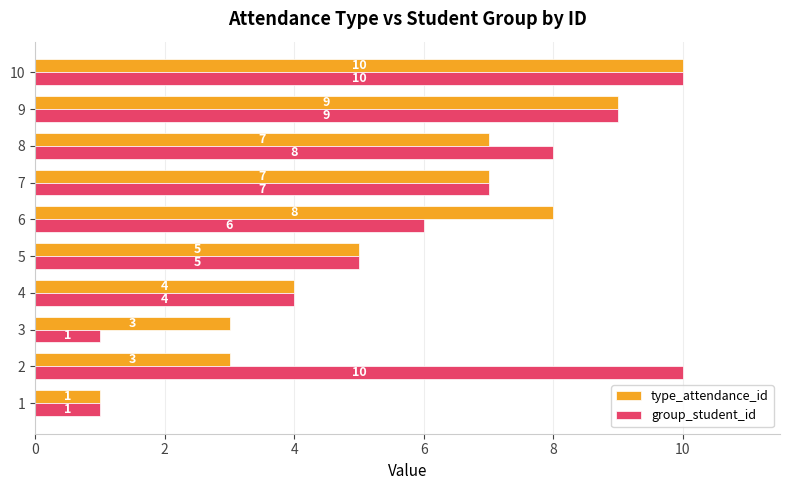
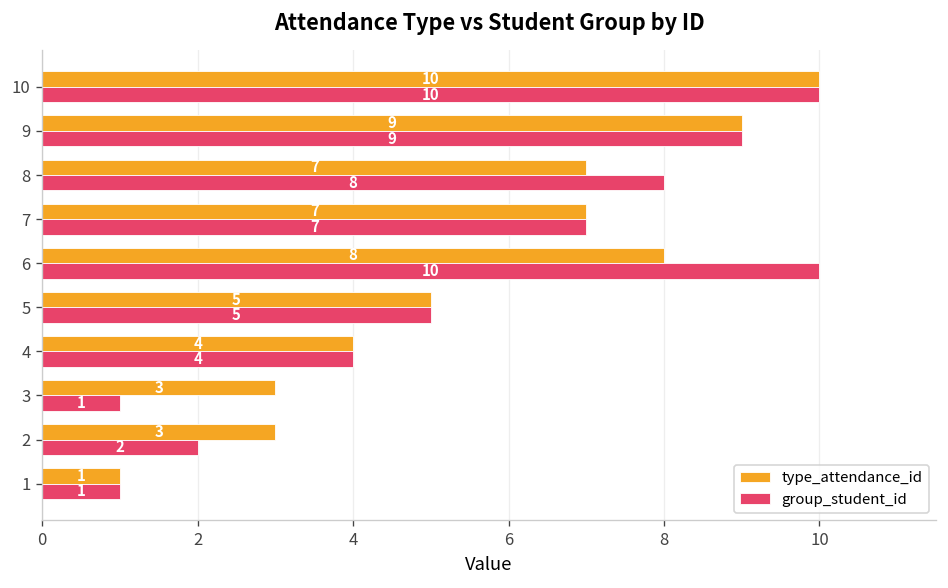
group_student_id, 6: 6 -> 10
group_student_id, 2: 10 -> 2
